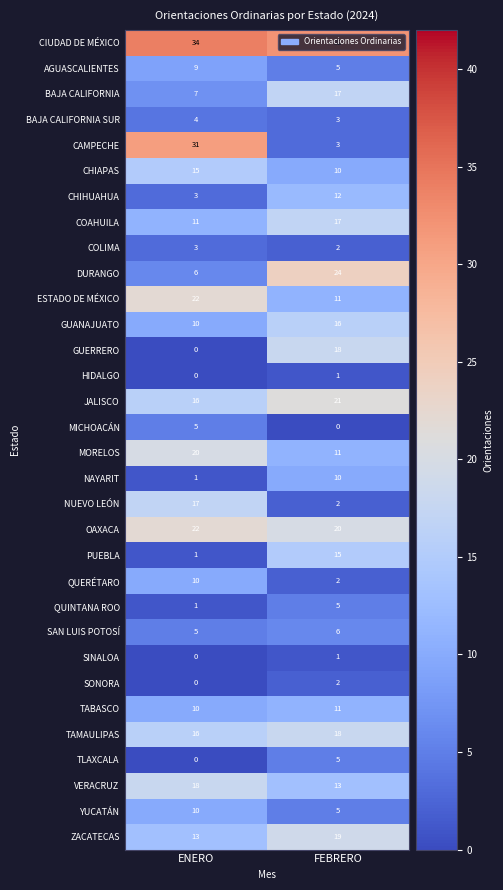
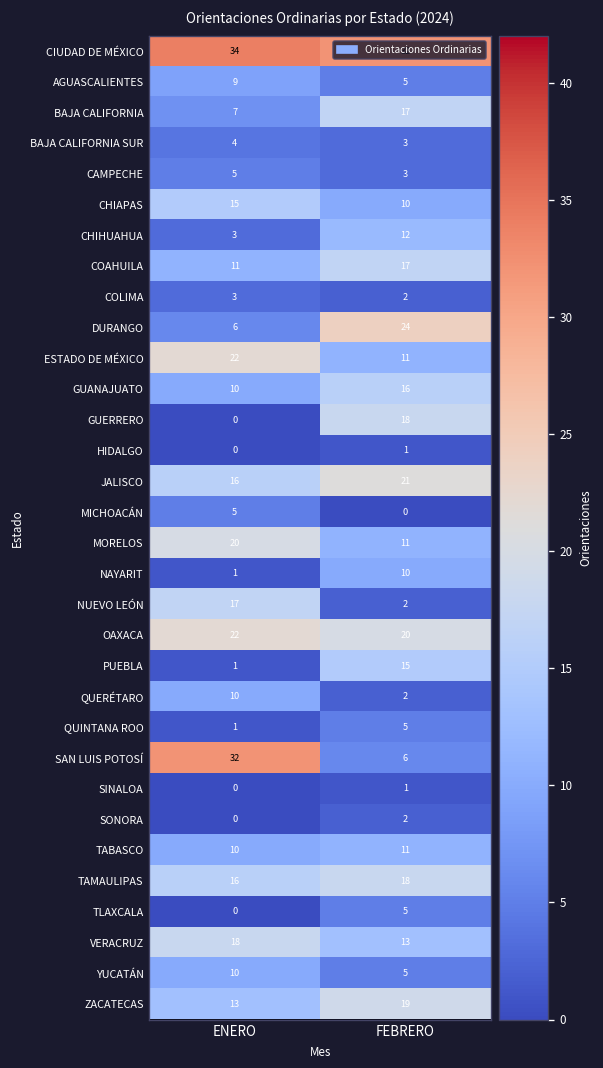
CAMPECHE, ENERO: 31 -> 5
SAN LUIS POTOSÍ, ENERO: 5 -> 32
